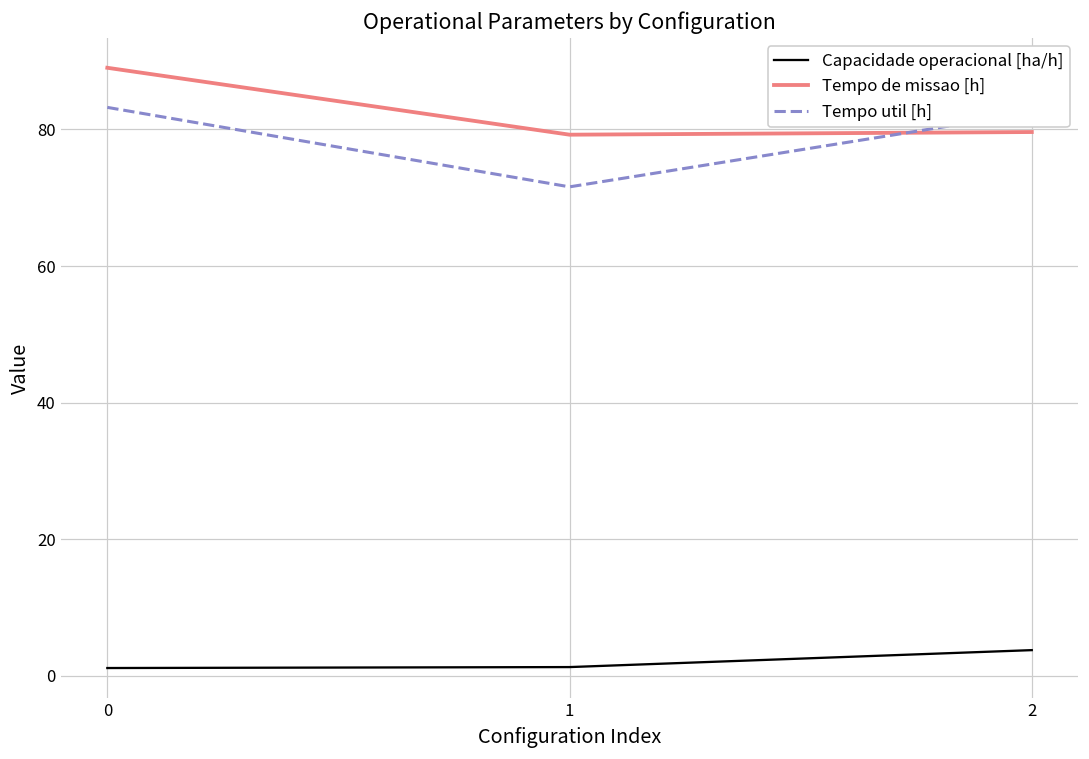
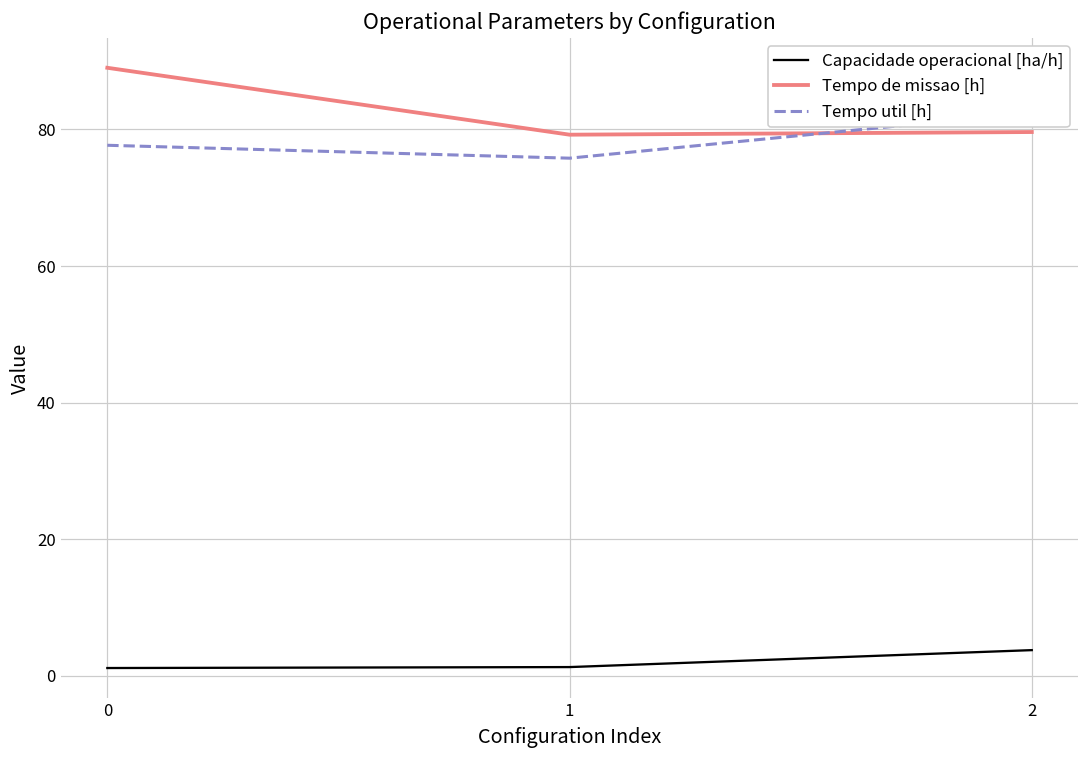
Tempo util [h], 0: 83 -> 78
Tempo util [h], 1: 72 -> 76
